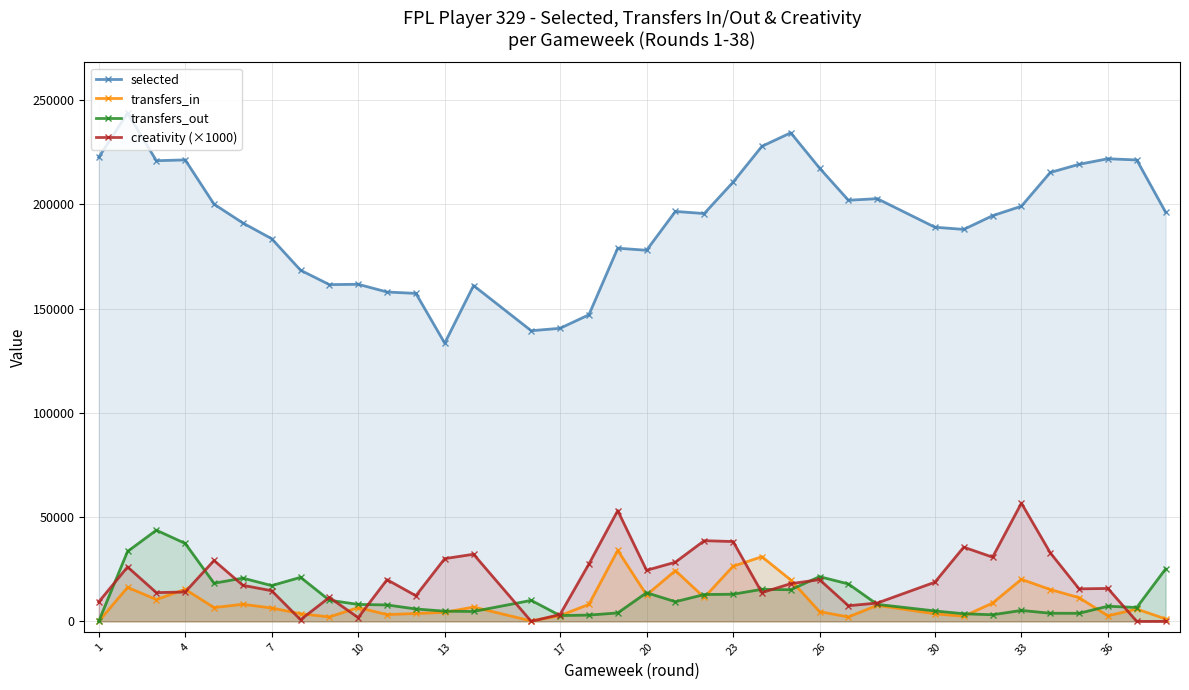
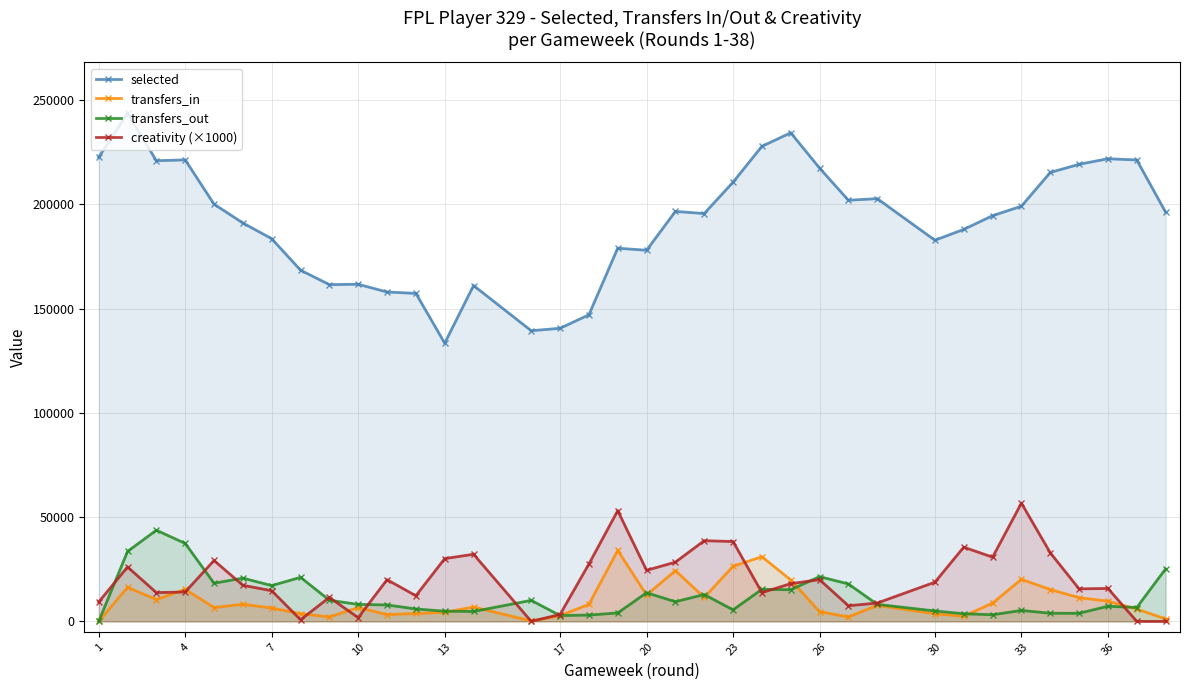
transfers_out, 23: 13000 -> 6000
selected, 30: 189000 -> 183000
transfers_in, 36: 3000 -> 10000
